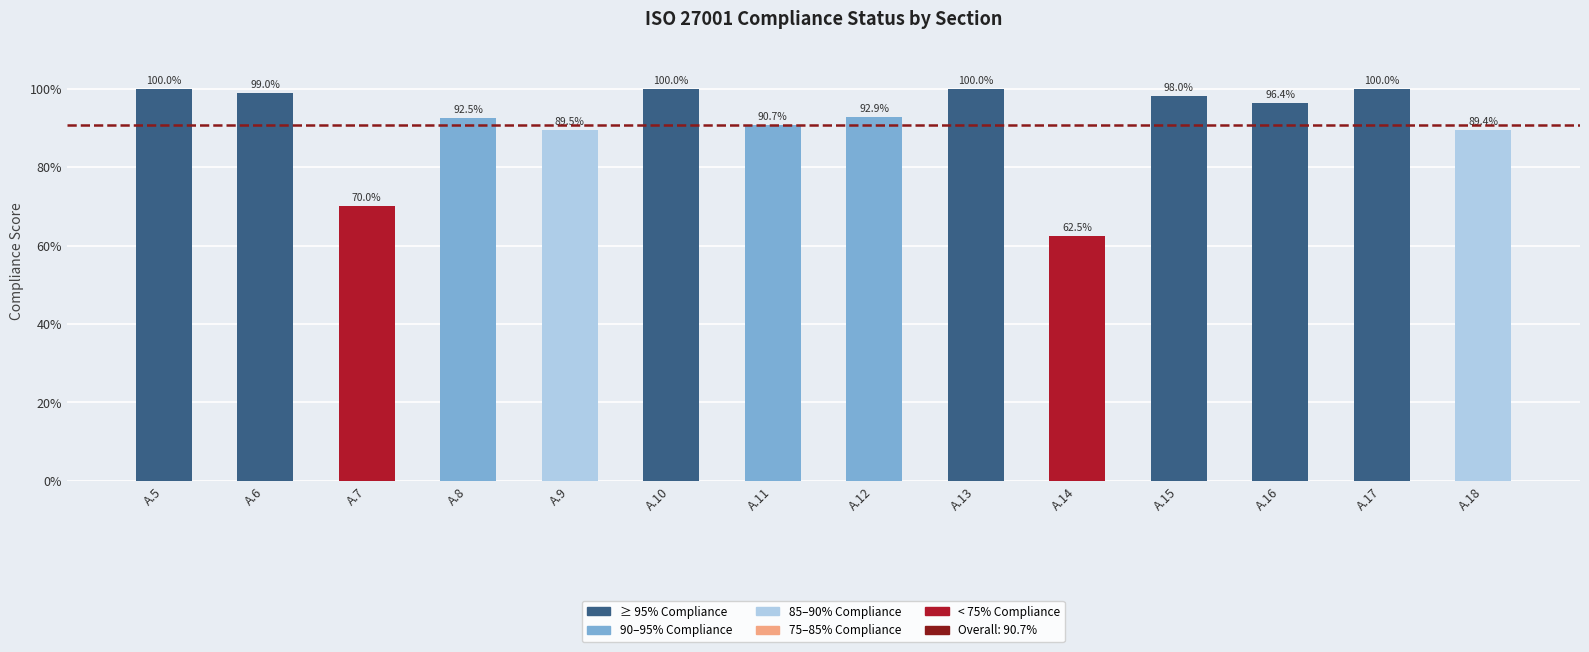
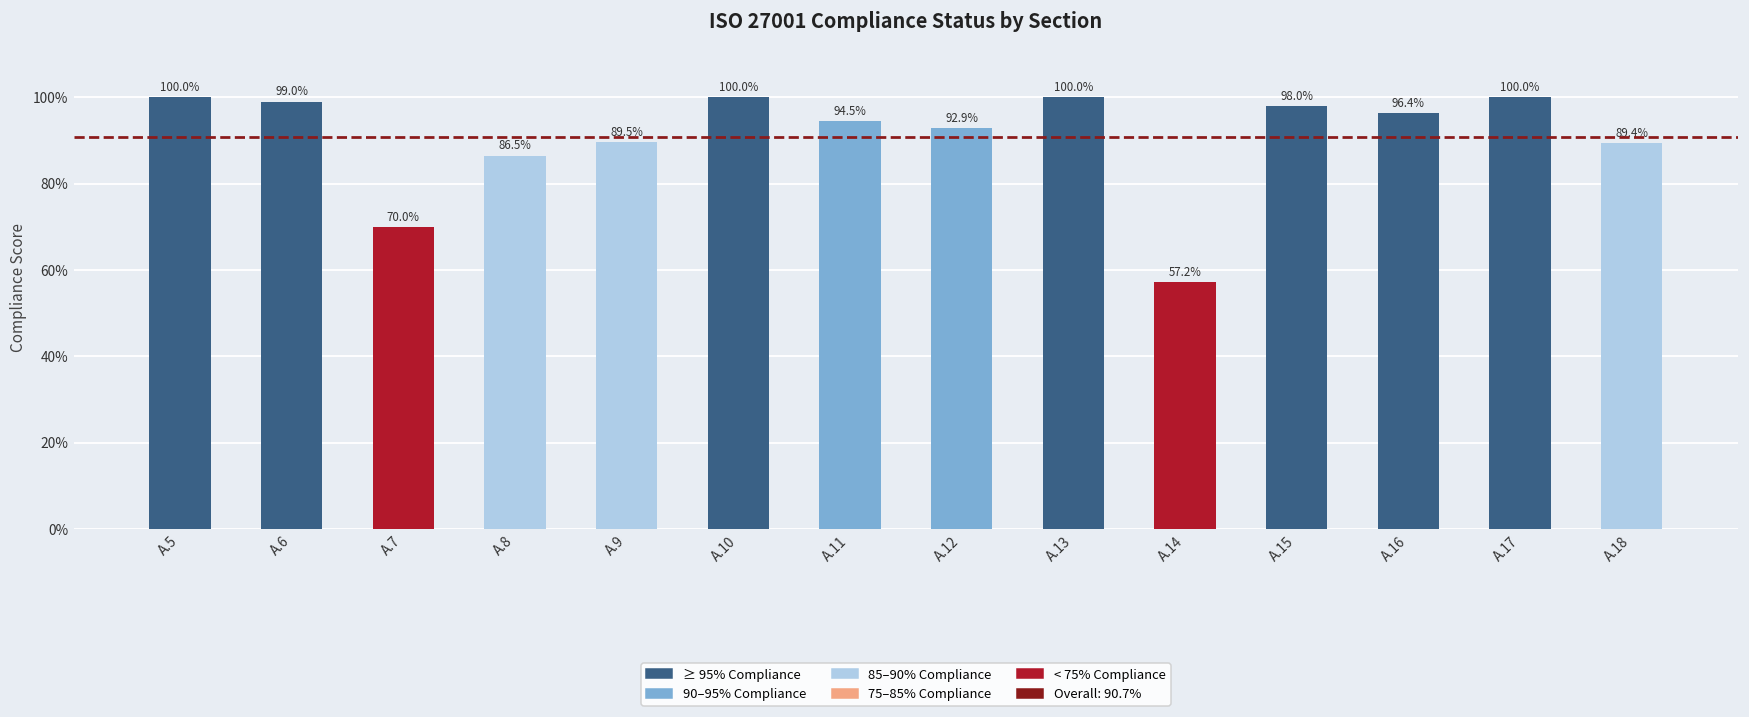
A.8: 92.5% -> 86.5%
A.11: 90.7% -> 94.5%
A.14: 62.5% -> 57.2%
